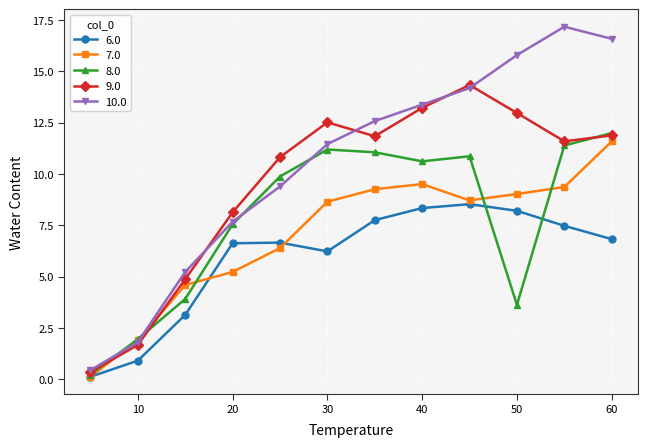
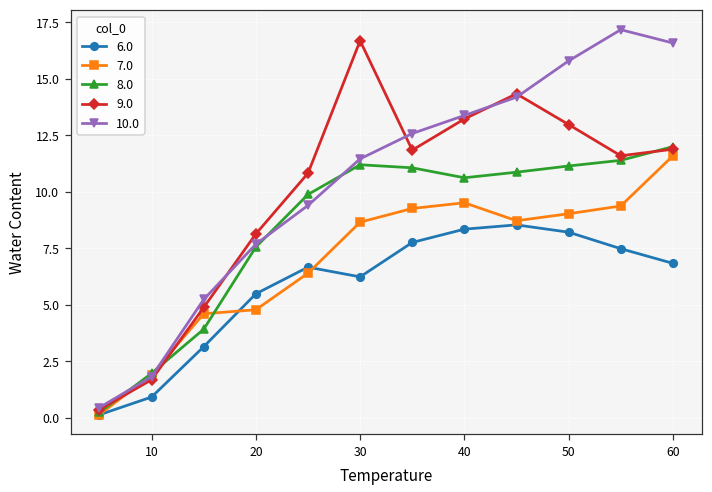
6.0, 20: 6.6 -> 5.5
7.0, 20: 5.2 -> 4.8
9.0, 30: 12.5 -> 16.7
8.0, 50: 3.6 -> 11.1
